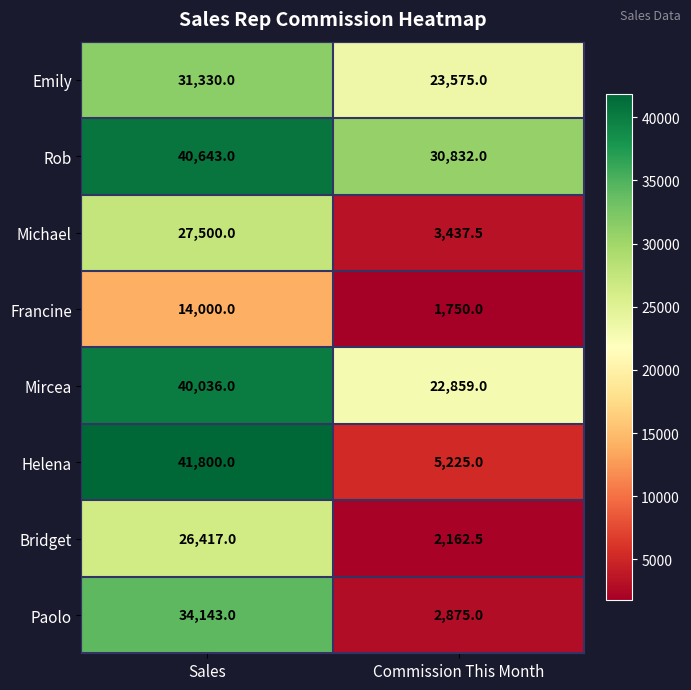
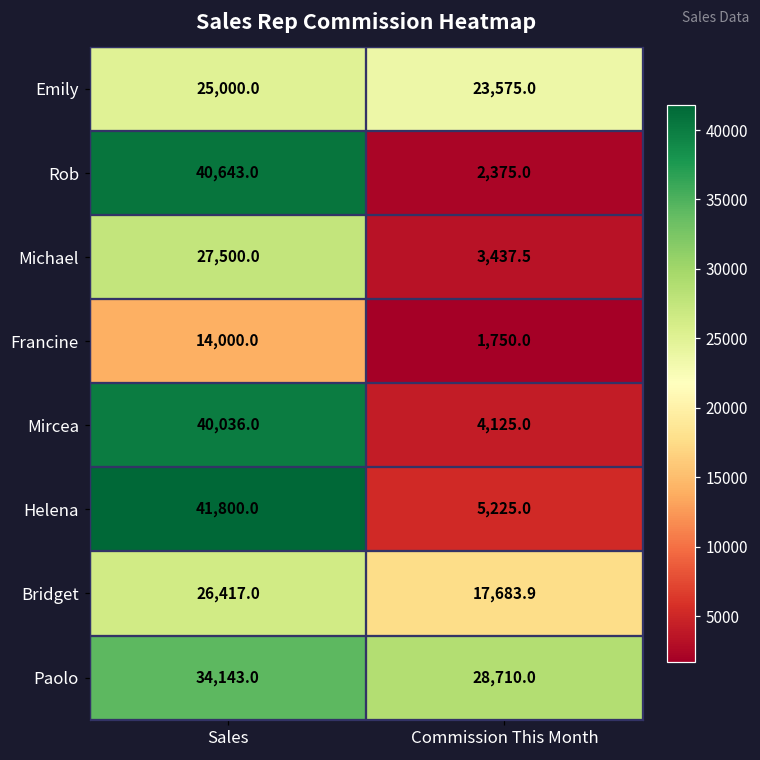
Emily, Sales: 31,330.0 -> 25,000.0
Rob, Commission This Month: 30,832.0 -> 2,375.0
Mircea, Commission This Month: 22,859.0 -> 4,125.0
Bridget, Commission This Month: 2,162.5 -> 17,683.9
Paolo, Commission This Month: 2,875.0 -> 28,710.0
